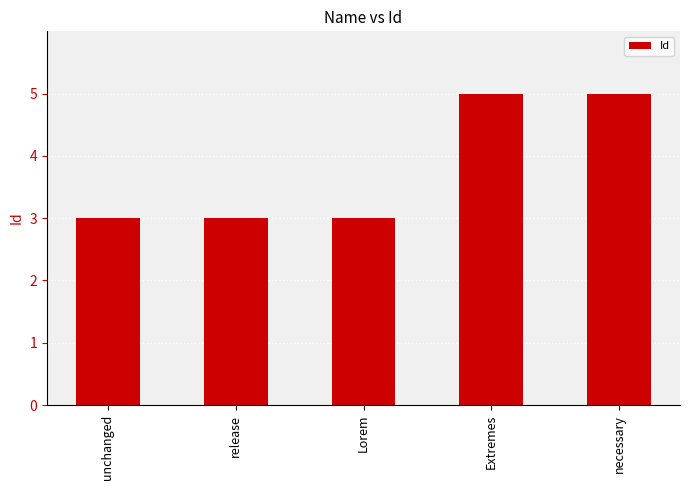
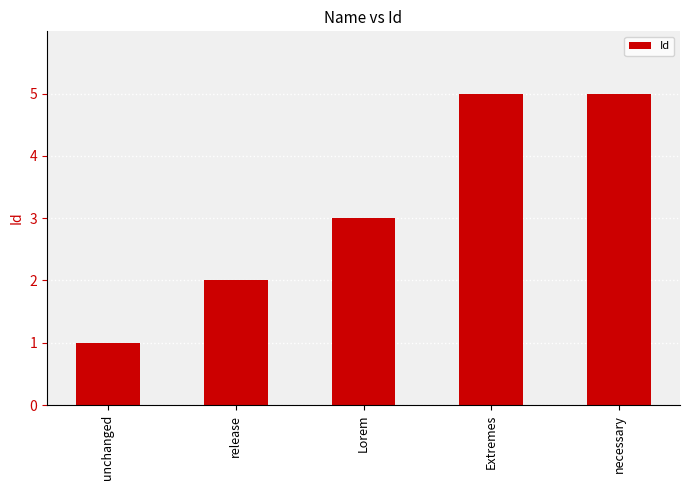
unchanged: 3 -> 1
release: 3 -> 2
